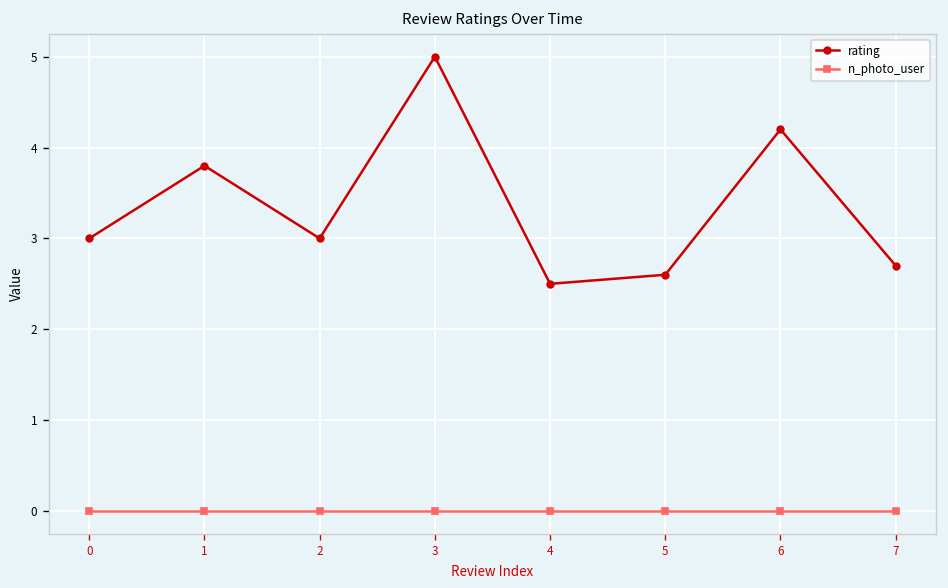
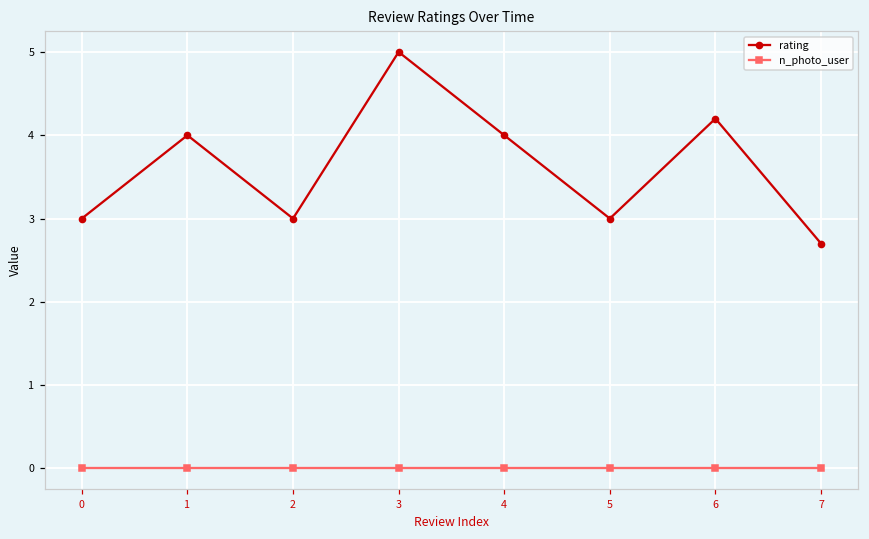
rating, 1: 3.8 -> 4.0
rating, 4: 2.5 -> 4.0
rating, 5: 2.6 -> 3.0
